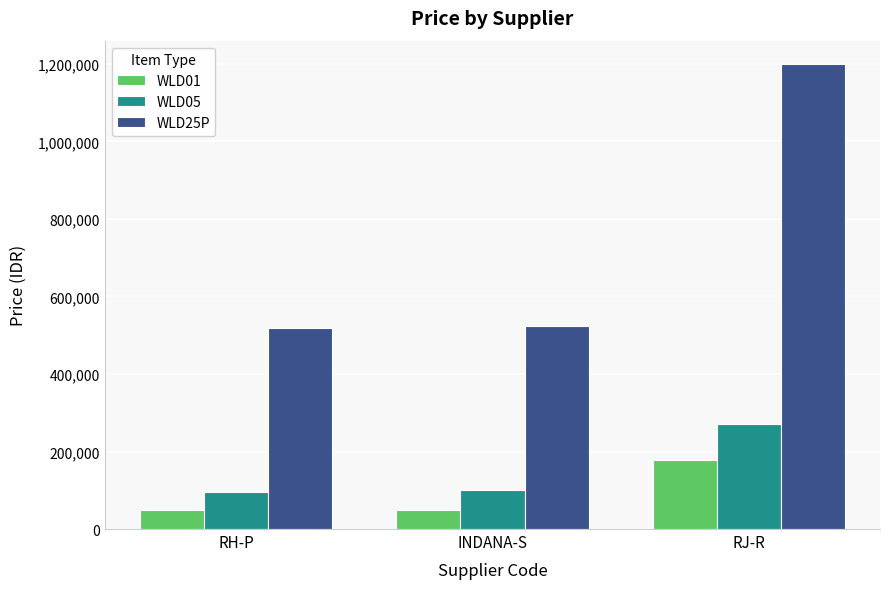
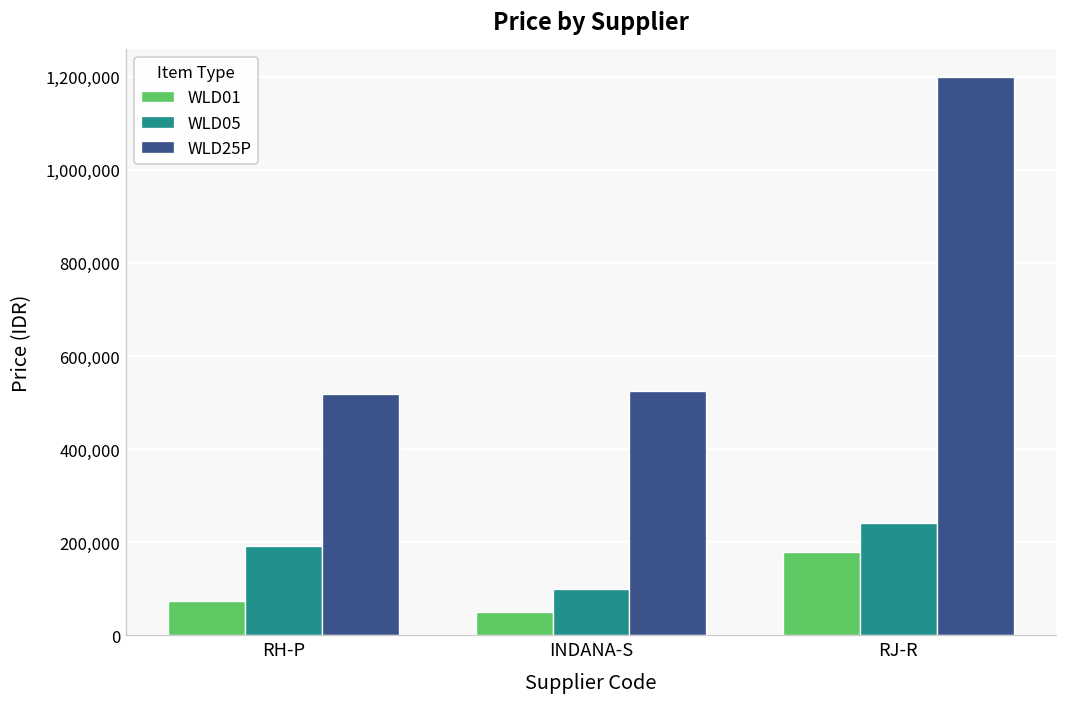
WLD01, RH-P: 50,000 -> 70,000
WLD05, RH-P: 100,000 -> 190,000
WLD05, RJ-R: 270,000 -> 240,000
